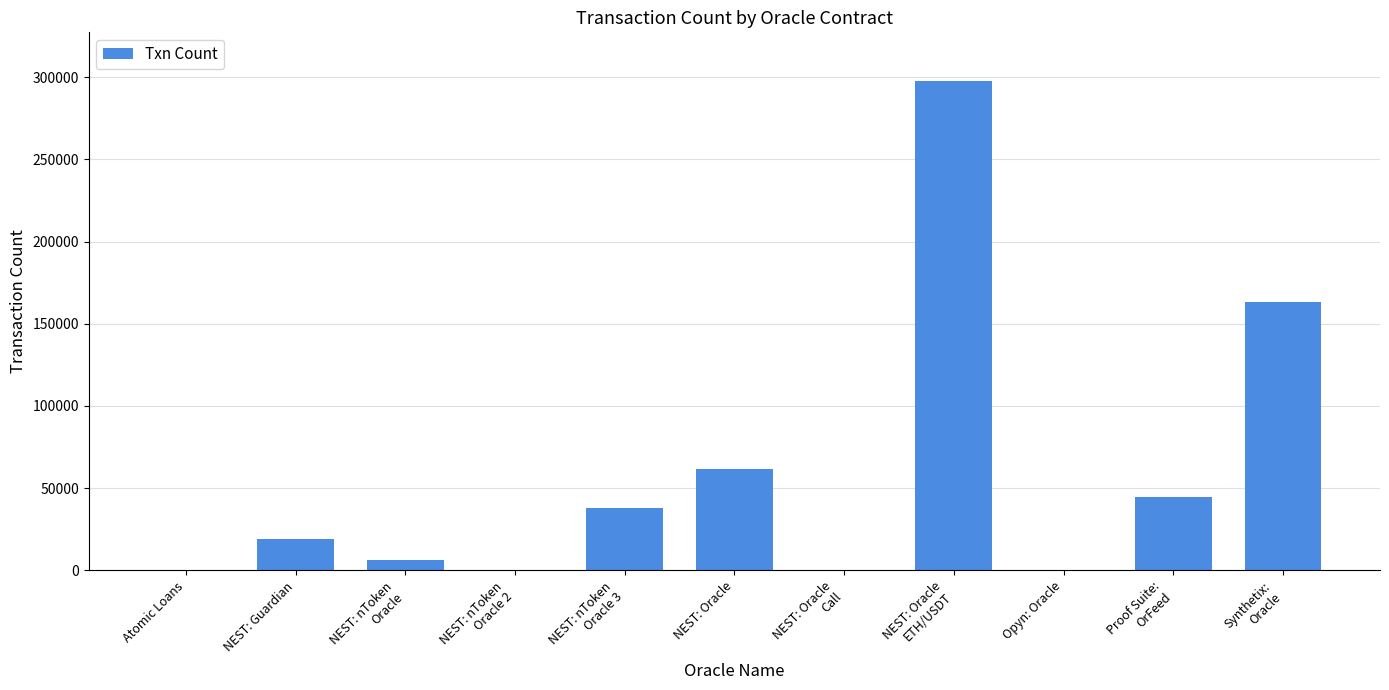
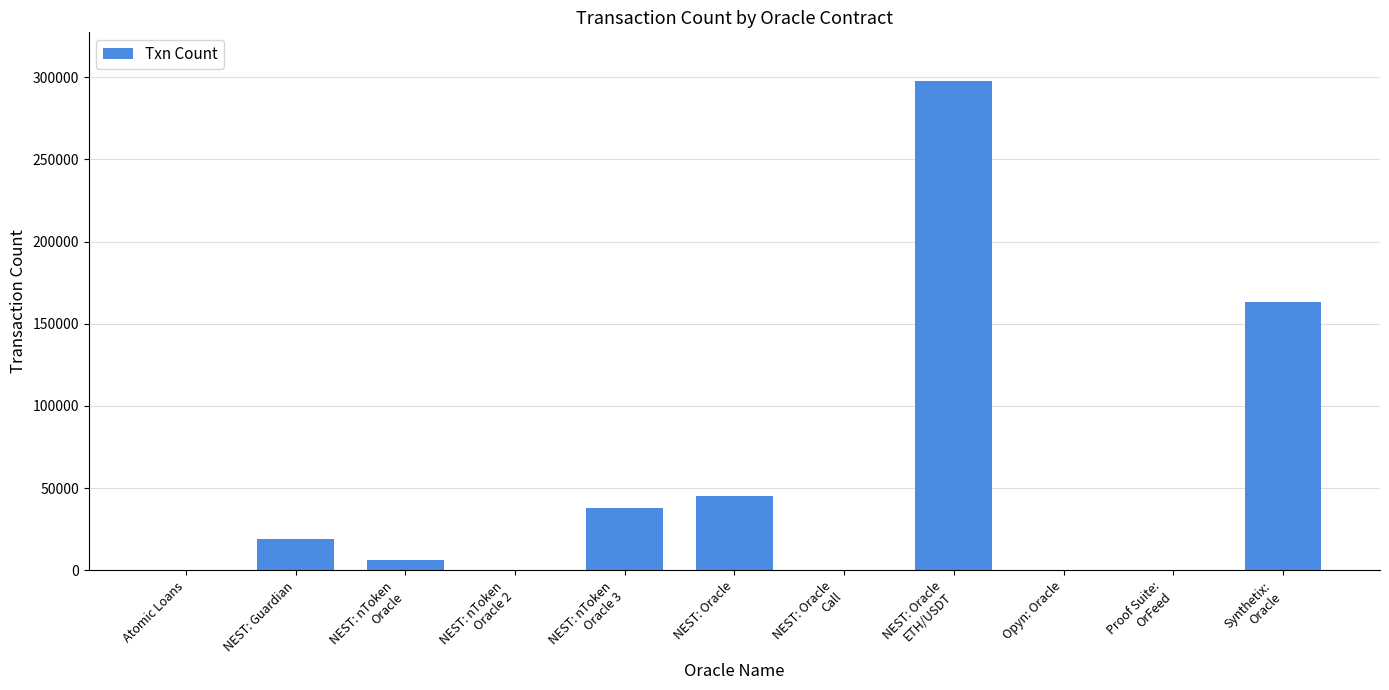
NEST: Oracle: 62000 -> 45000
Proof Suite: OrFeed: 44000 -> 0
